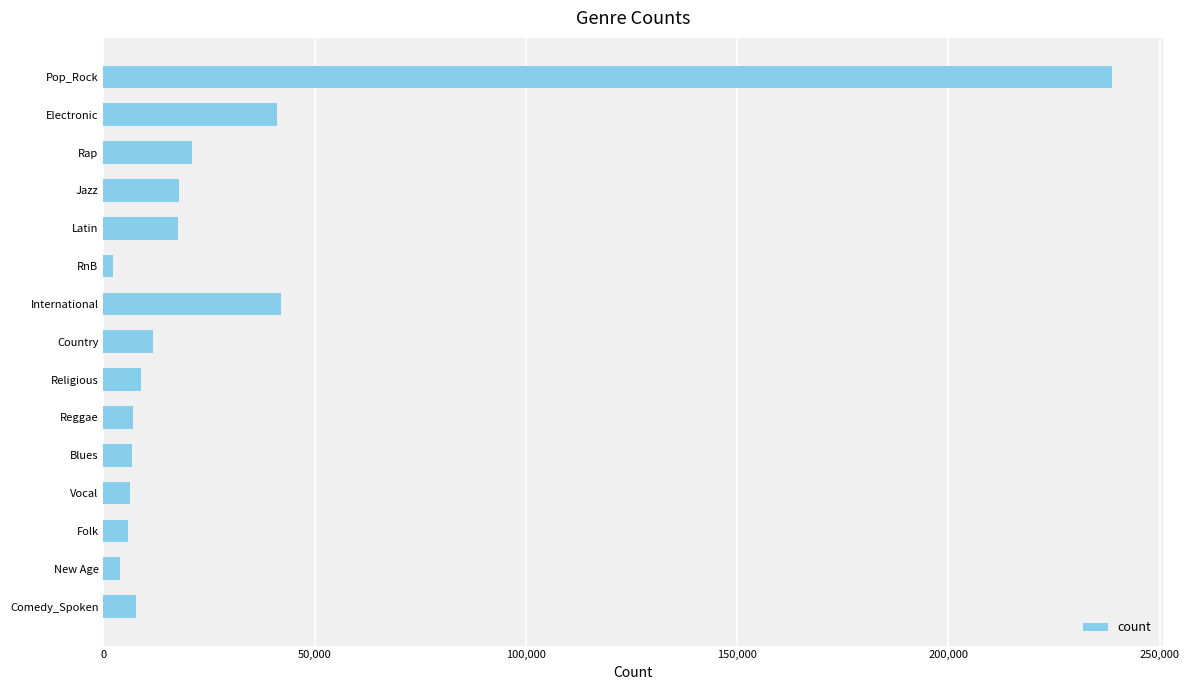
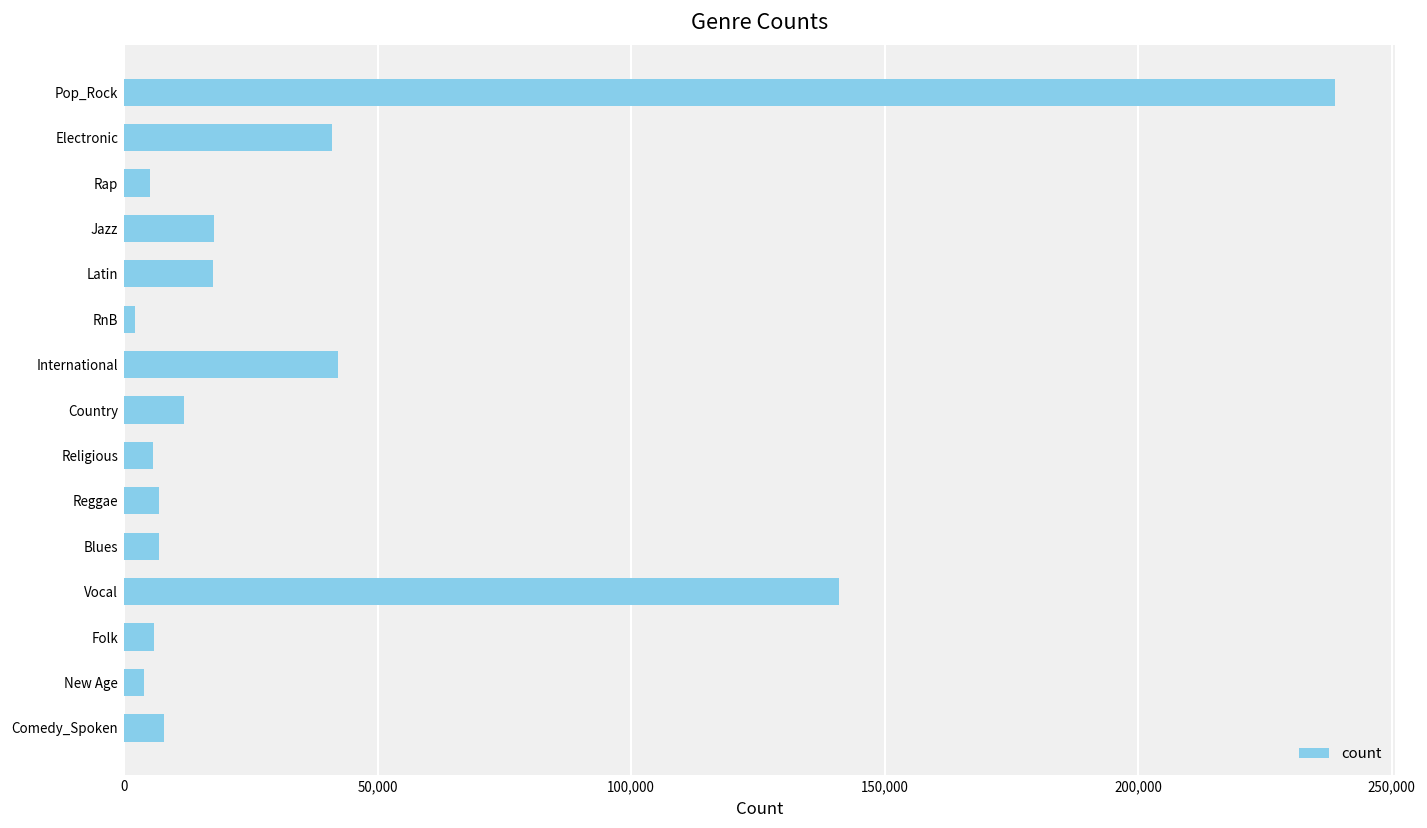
Rap: 21,000 -> 5,000
Religious: 9,000 -> 6,000
Vocal: 6,000 -> 141,000
